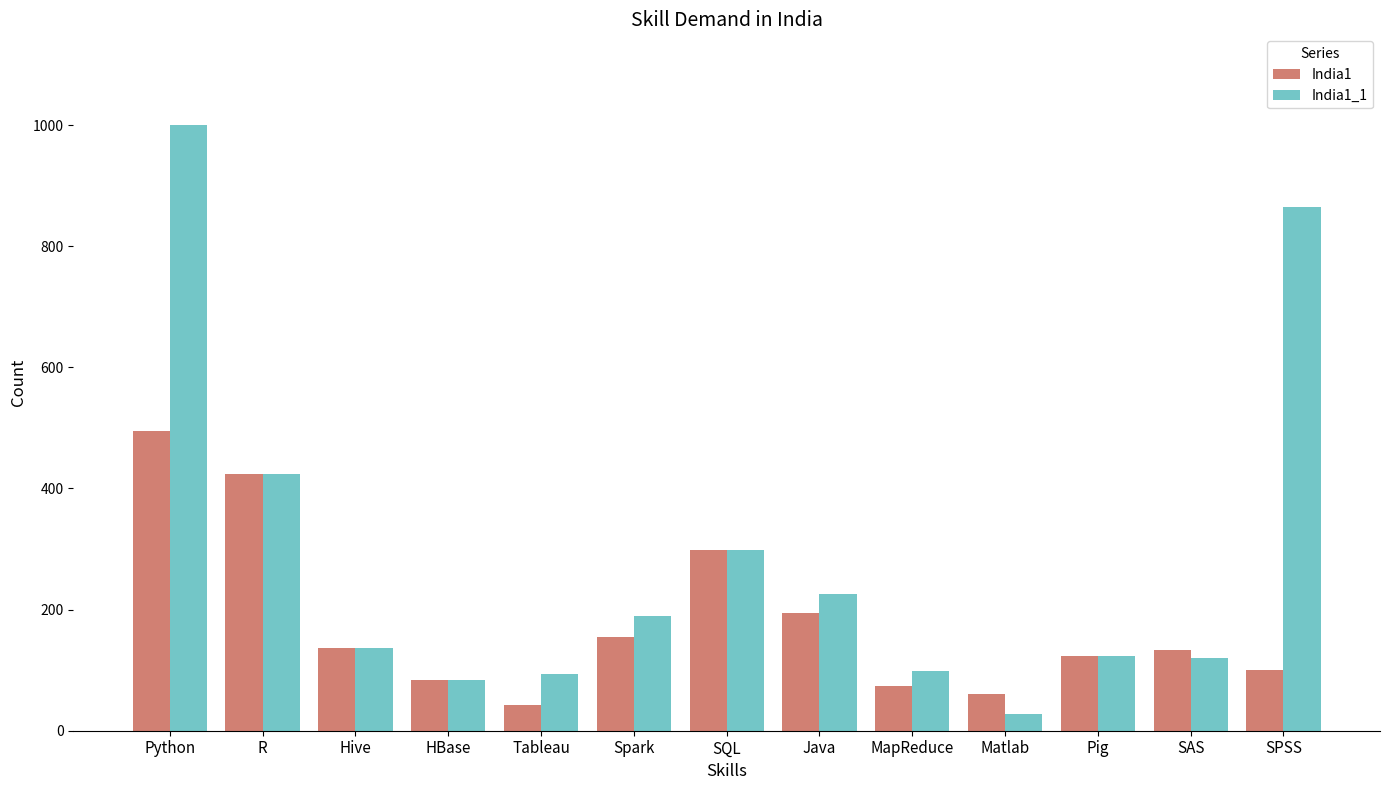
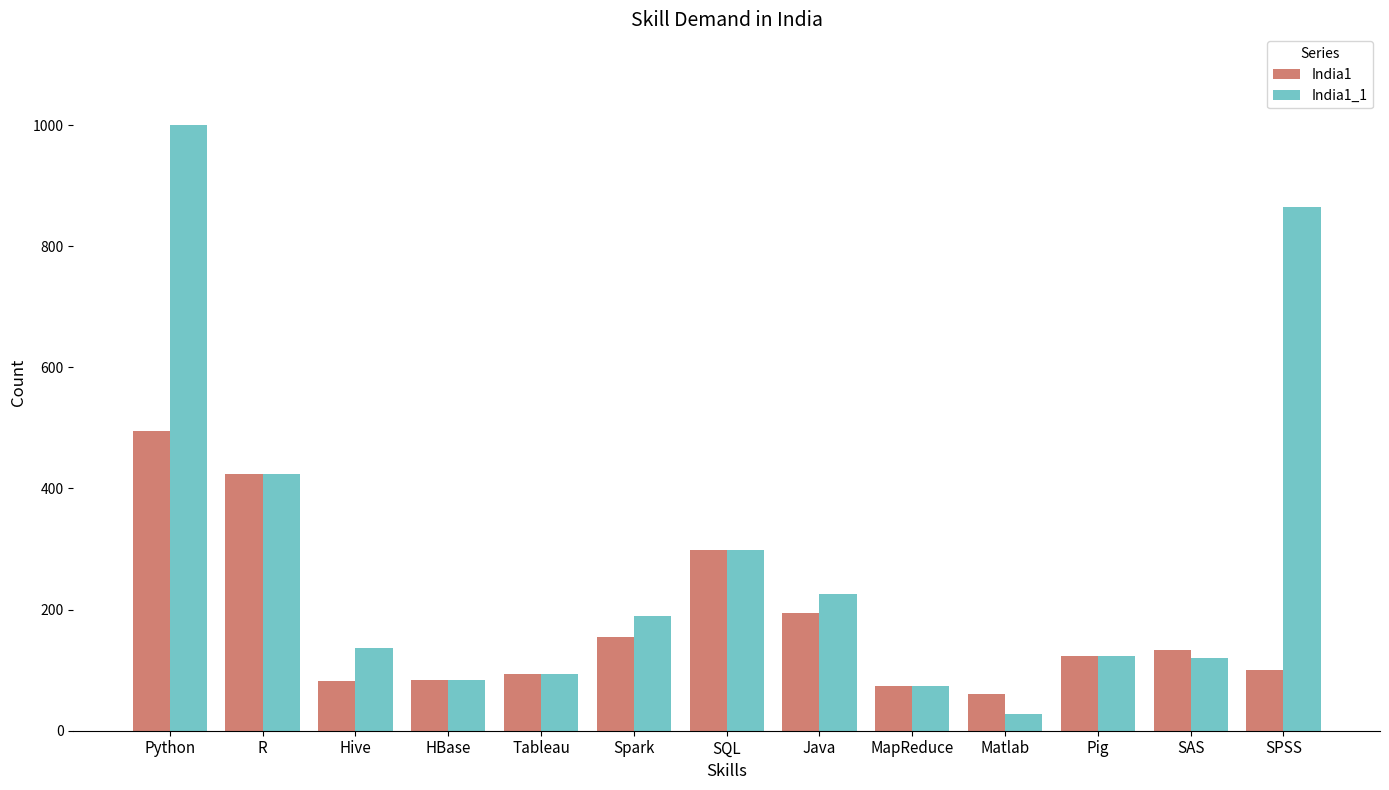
India1, Hive: 140 -> 80
India1, Tableau: 40 -> 90
India1_1, MapReduce: 100 -> 70
